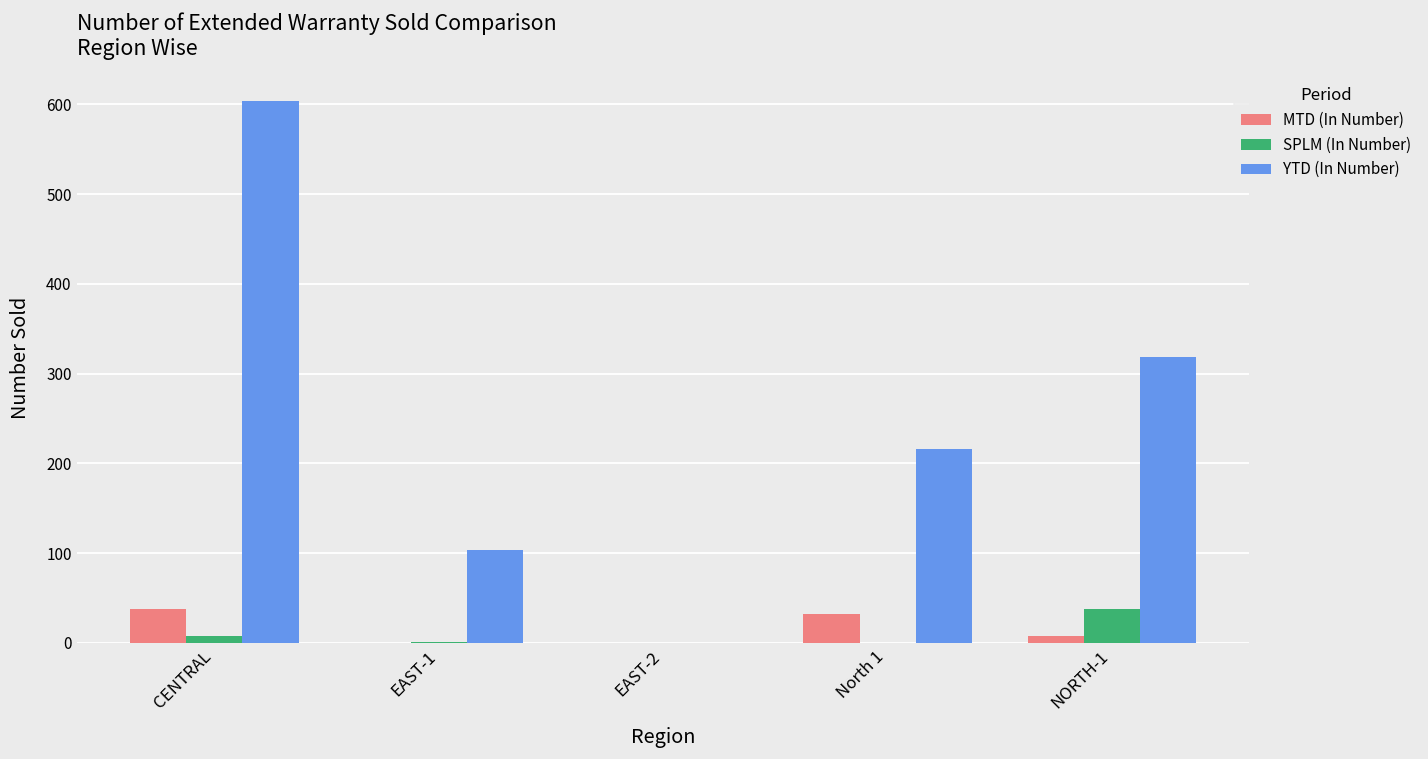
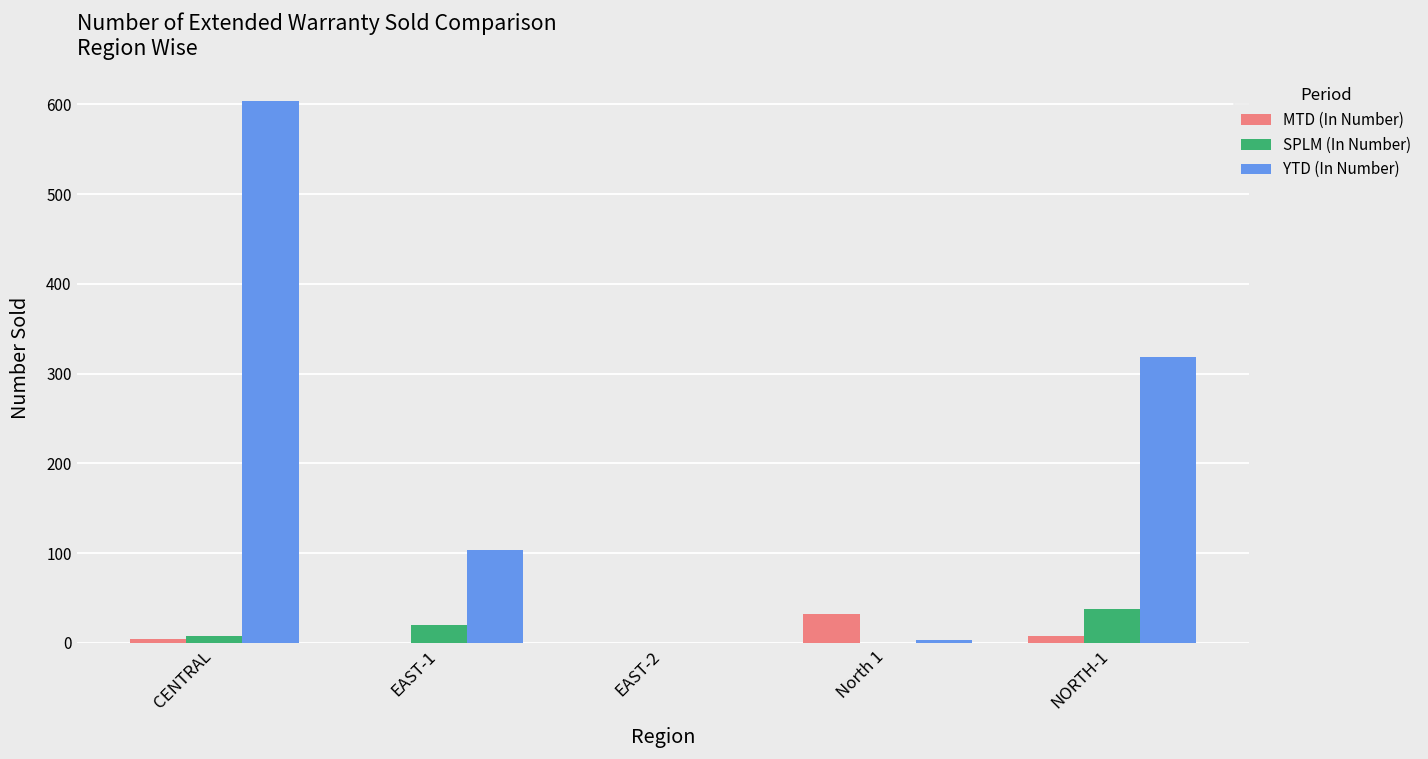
MTD (In Number), CENTRAL: 40 -> 0
SPLM (In Number), EAST-1: 0 -> 20
YTD (In Number), North 1: 220 -> 0
